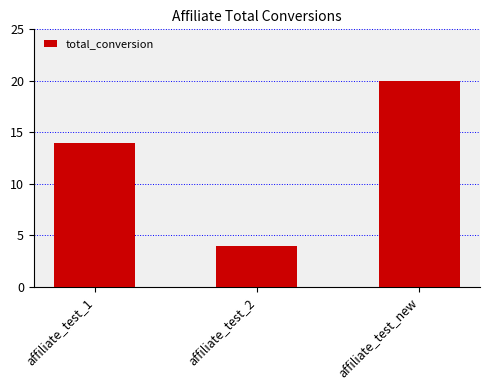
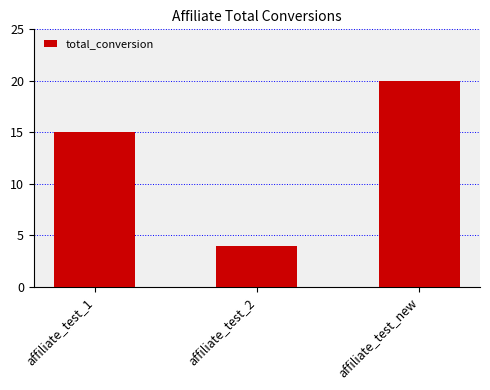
affiliate_test_1: 14 -> 15
